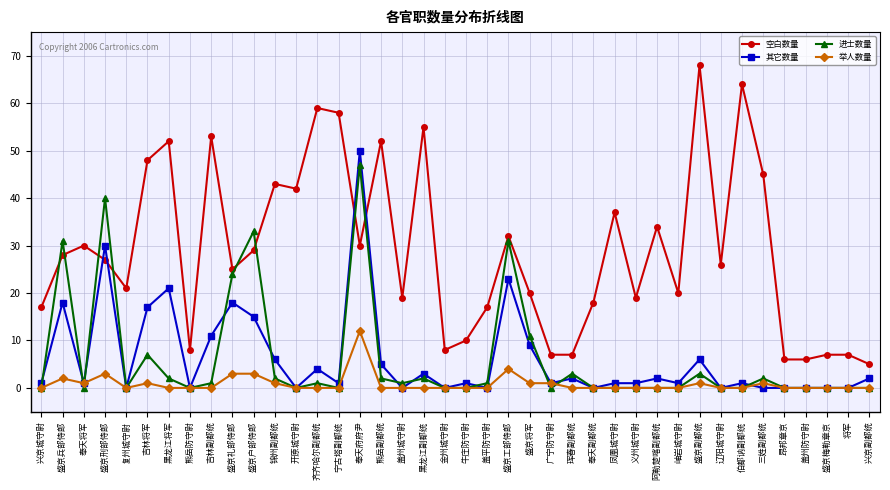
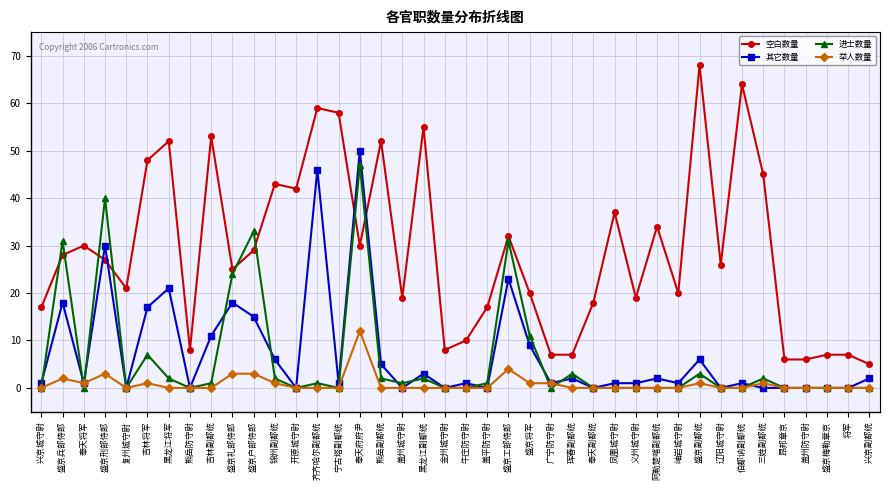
其它数量, 齐齐哈尔副都统: 4 -> 46
